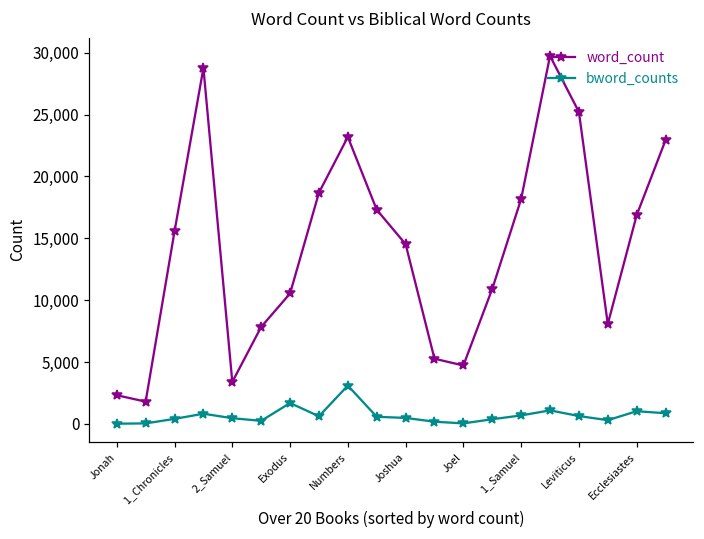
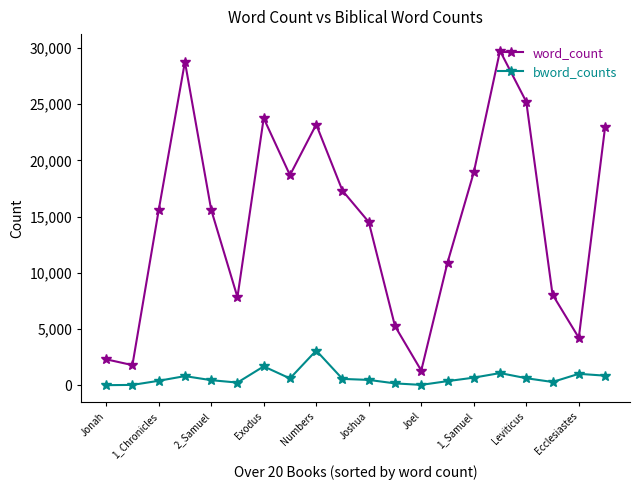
word_count, 2_Samuel: 3,400 -> 15,600
word_count, Exodus: 10,500 -> 23,700
word_count, Joel: 4,700 -> 1,300
word_count, 1_Samuel: 18,200 -> 18,900
word_count, Ecclesiastes: 16,900 -> 4,200
